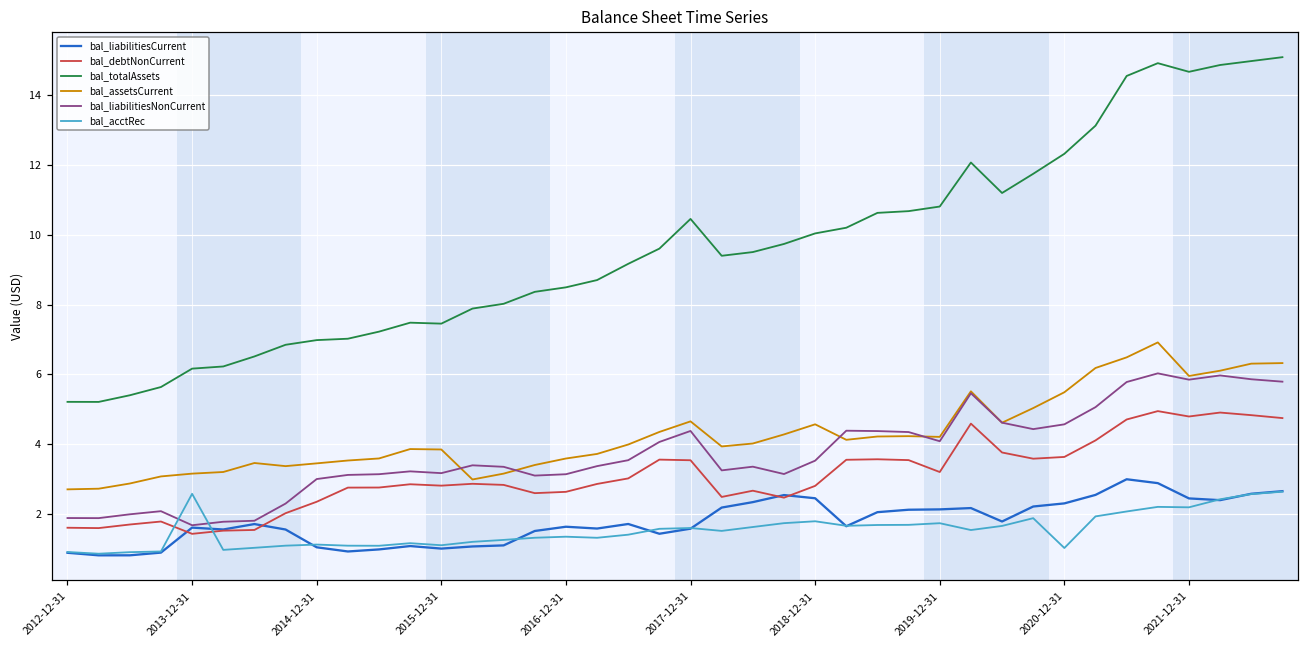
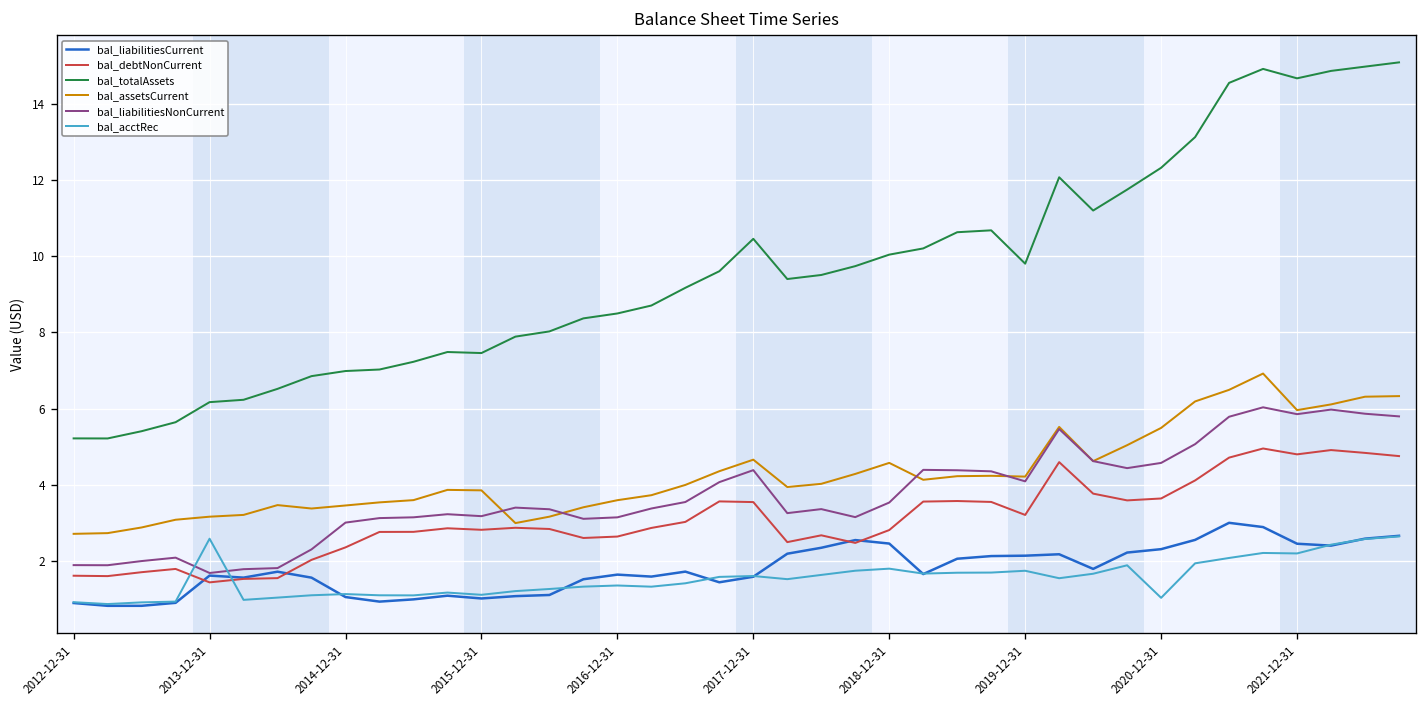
bal_totalAssets, 2019-12-31: 10.8 -> 9.8
